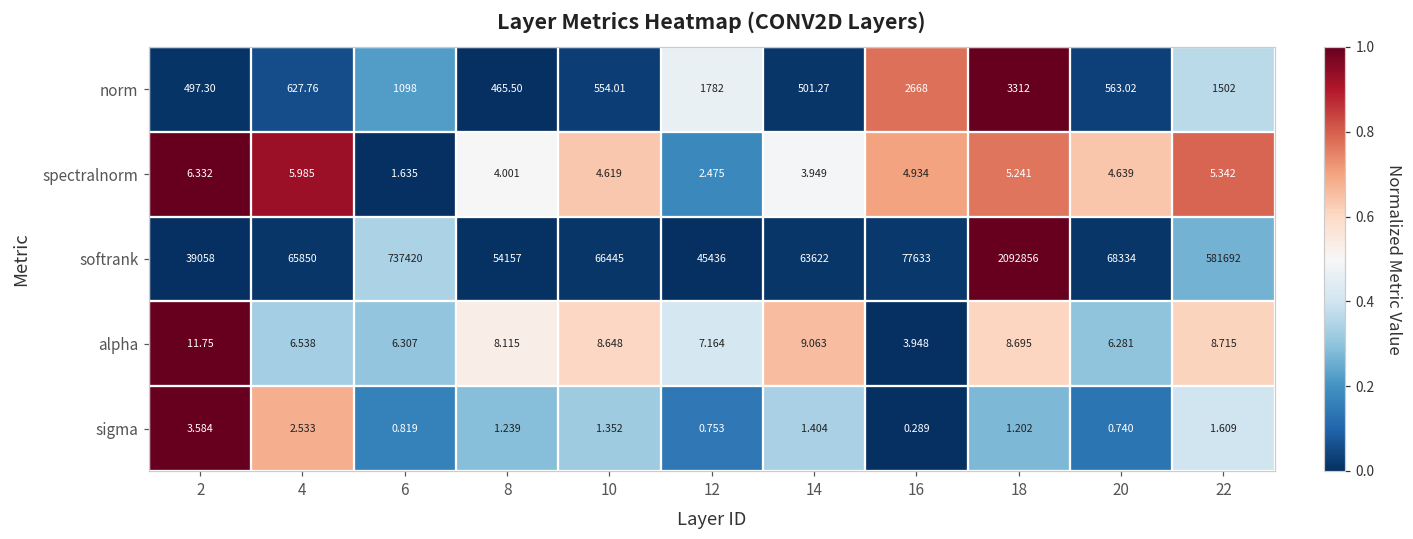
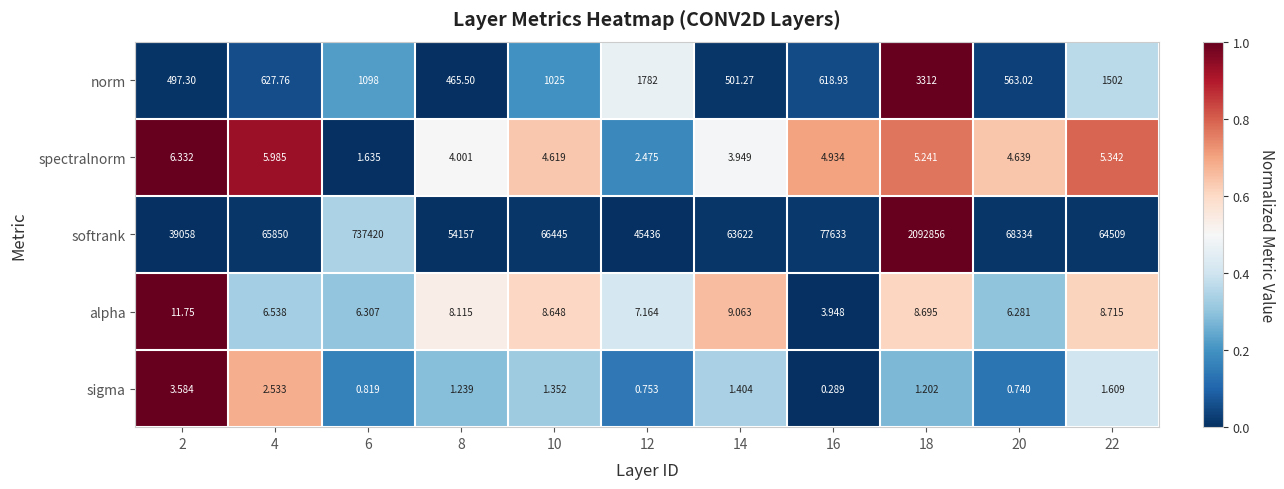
norm, 10: 554.01 -> 1025
norm, 16: 2668 -> 618.93
softrank, 22: 581692 -> 64509
